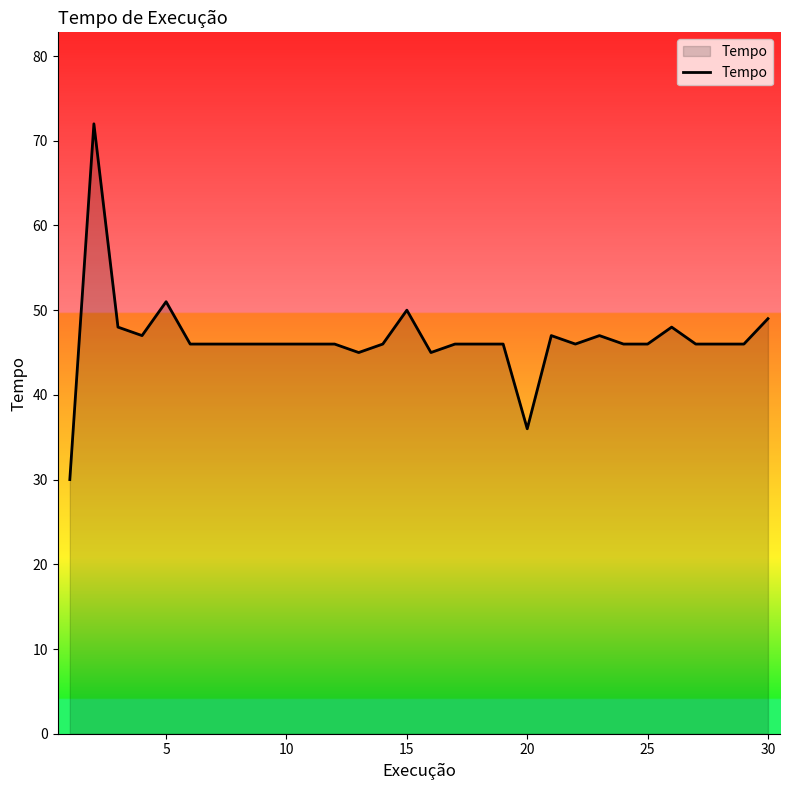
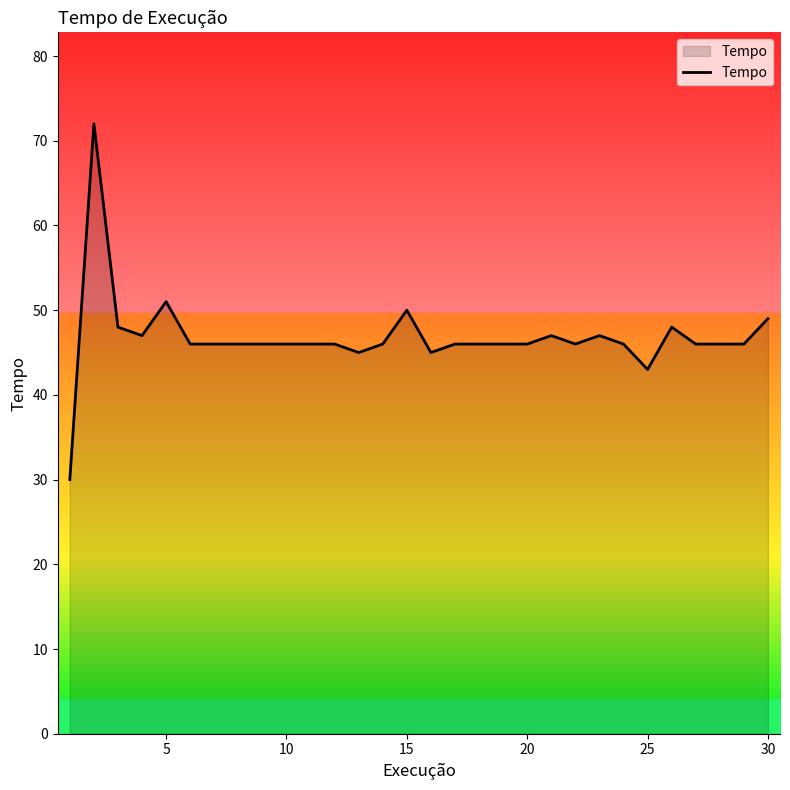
20: 36 -> 46
25: 46 -> 43
